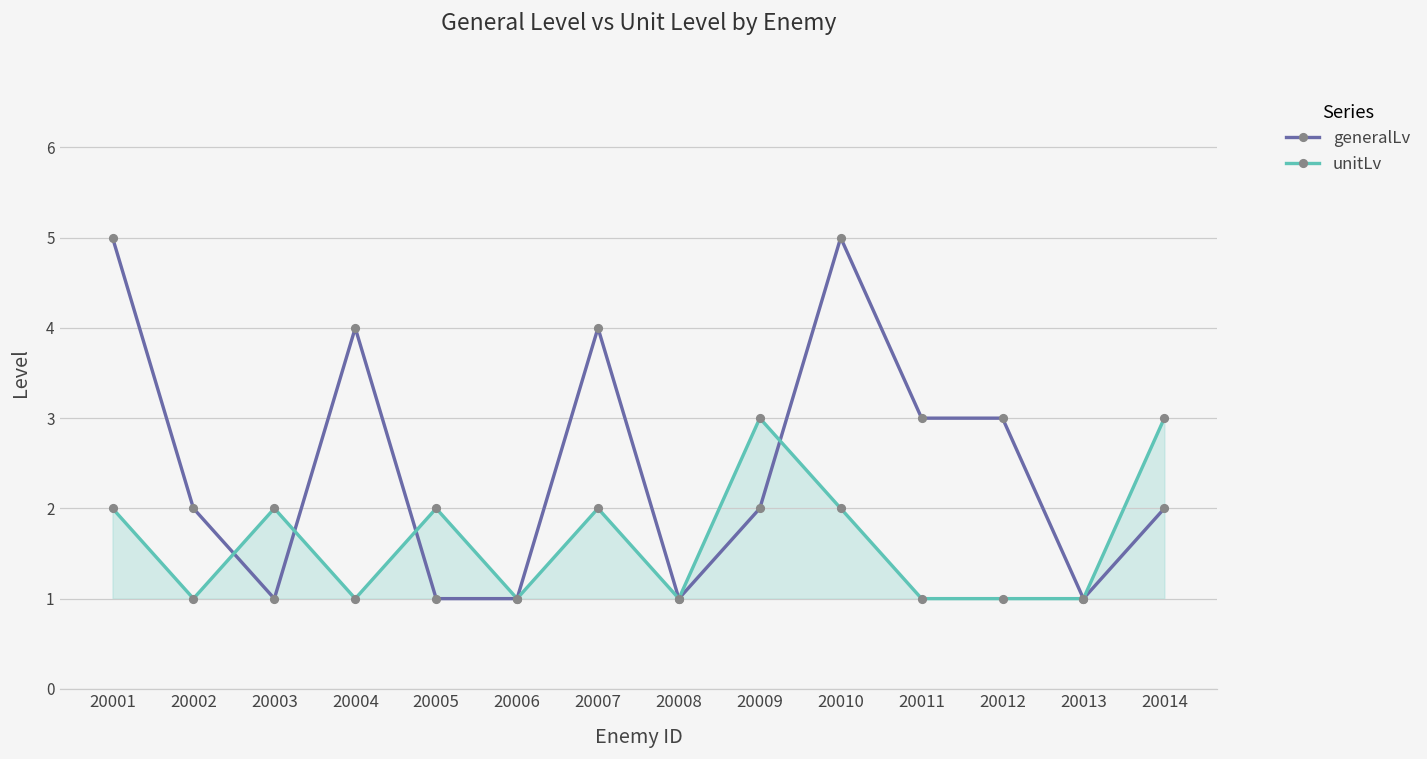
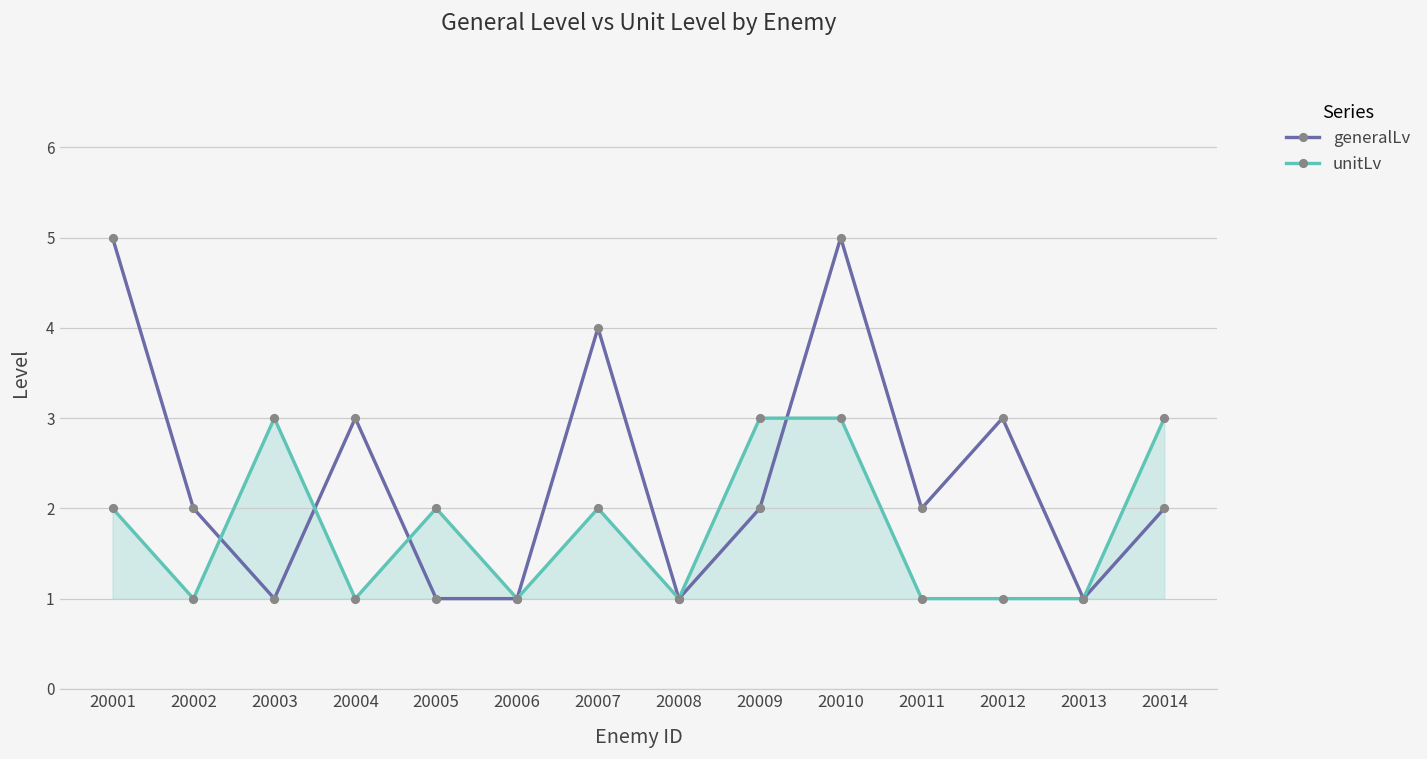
unitLv, 20003: 2 -> 3
generalLv, 20004: 4 -> 3
unitLv, 20010: 2 -> 3
generalLv, 20011: 3 -> 2
